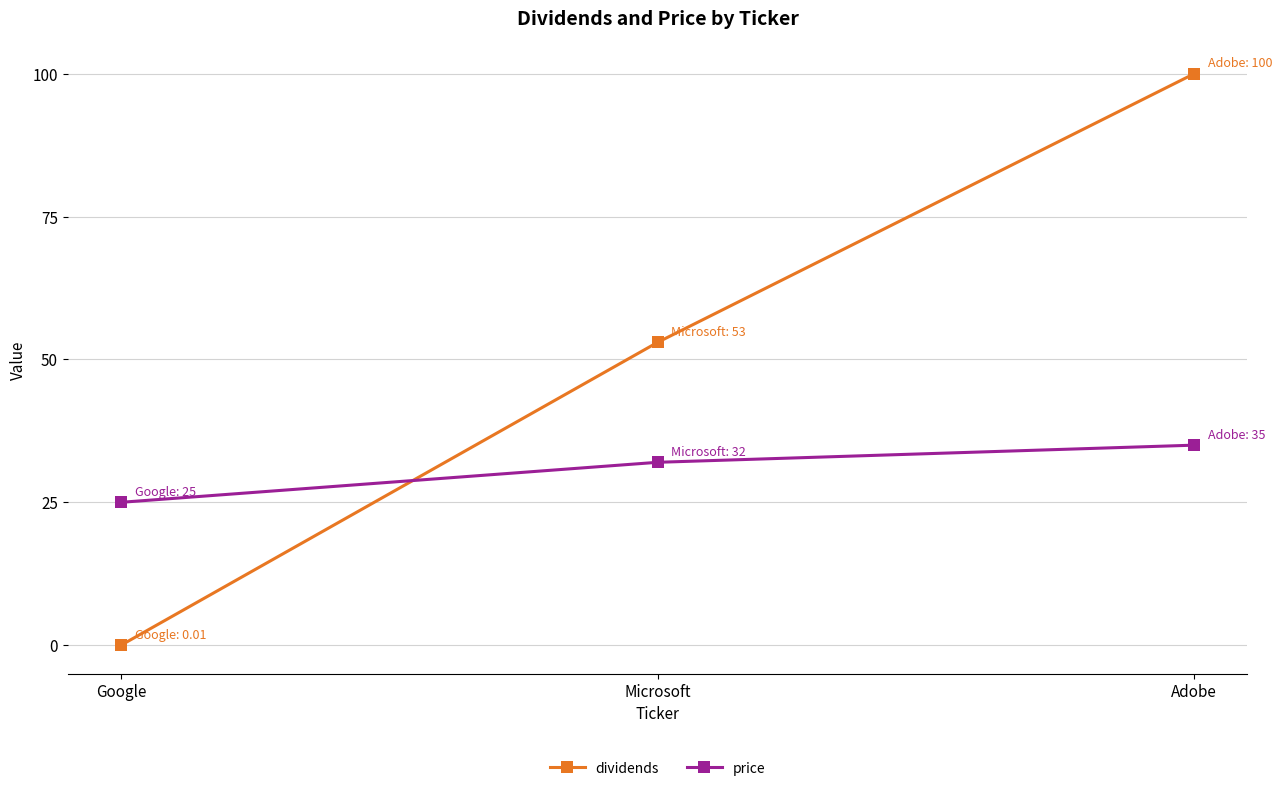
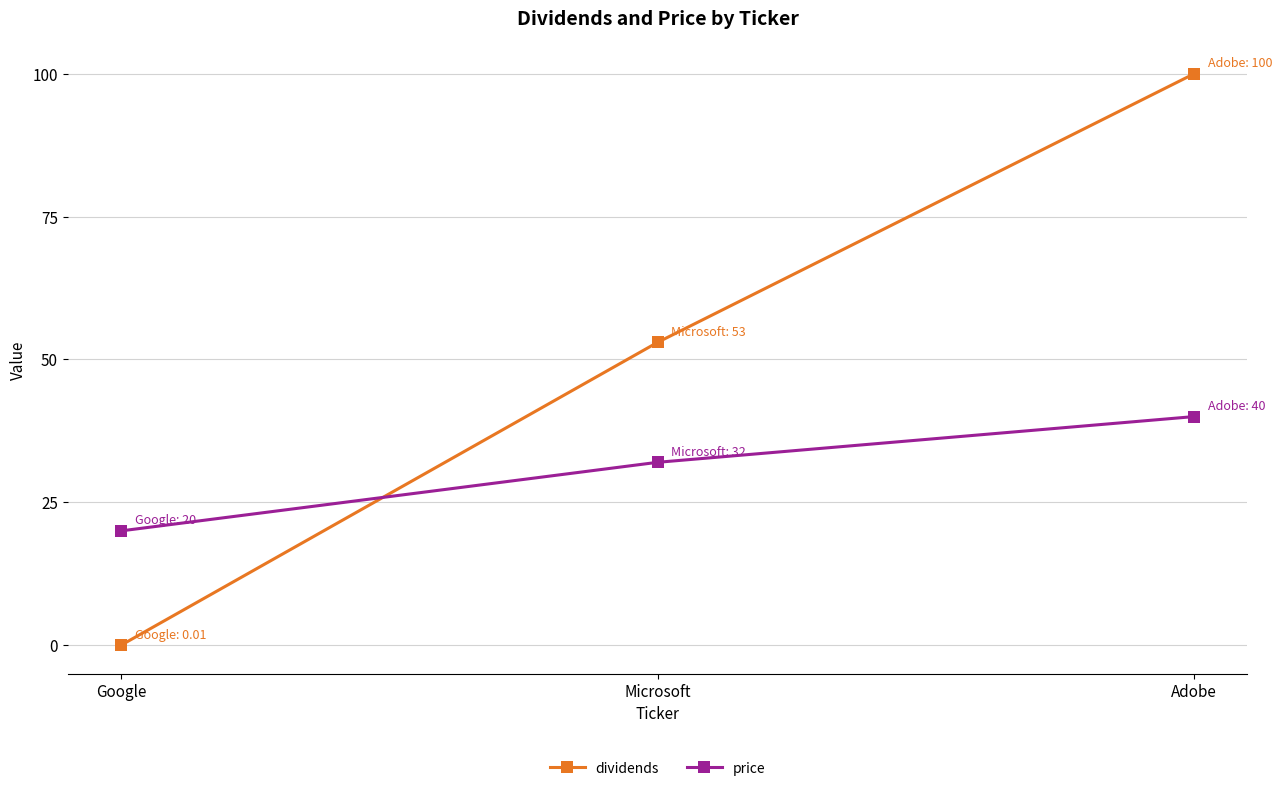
price, Google: 25 -> 20
price, Adobe: 35 -> 40
